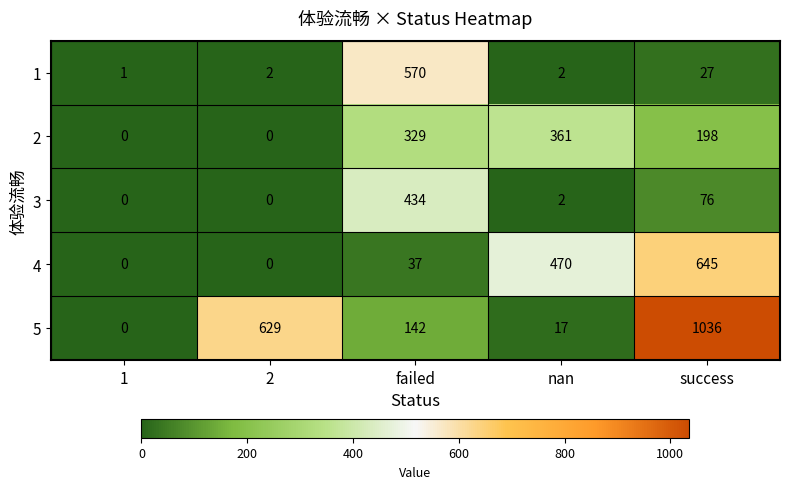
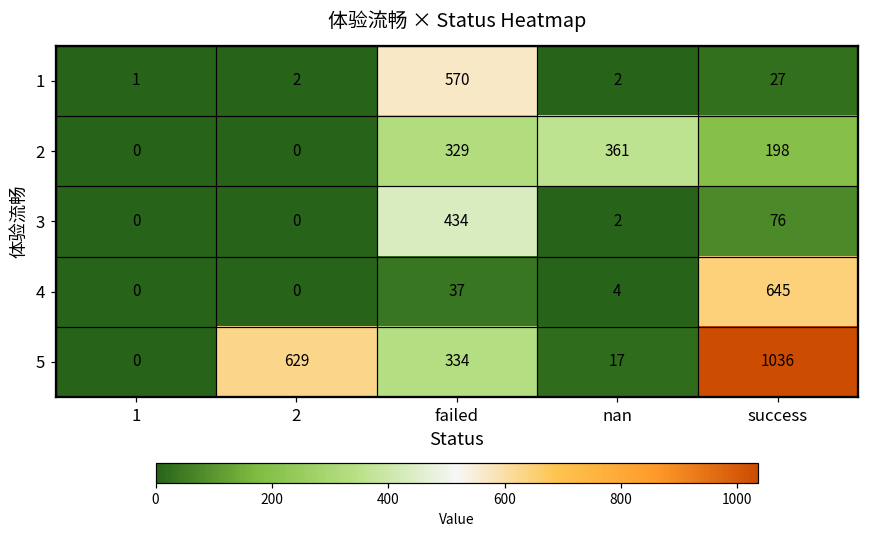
4, nan: 470 -> 4
5, failed: 142 -> 334
